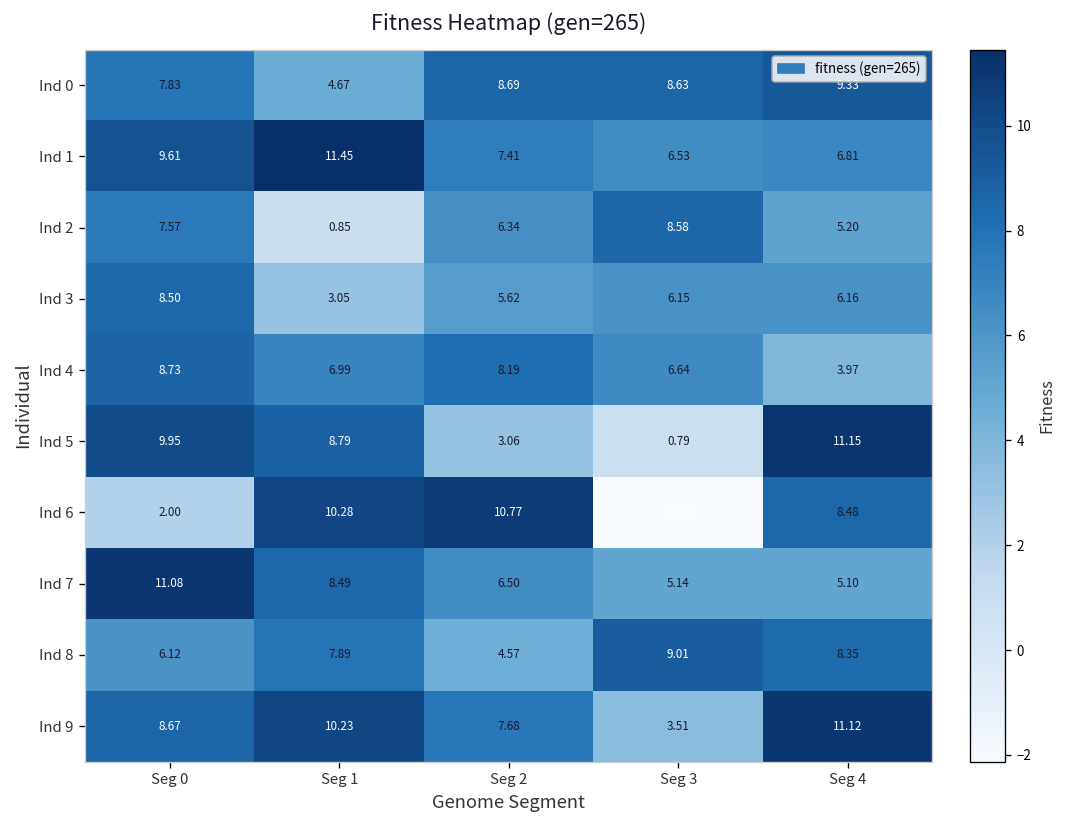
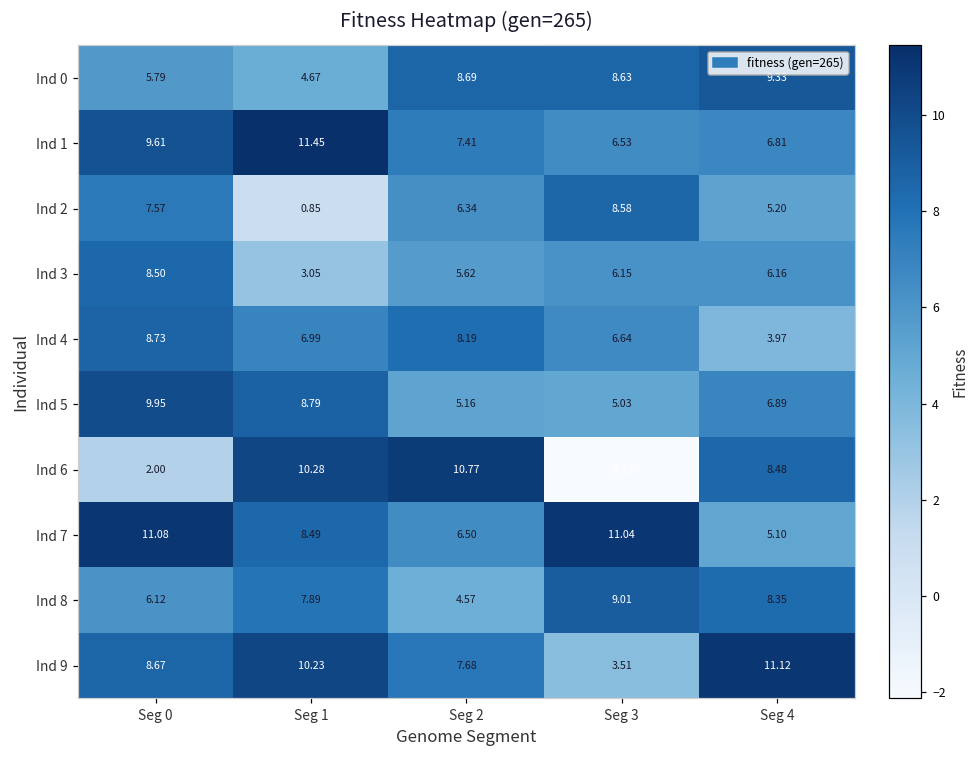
Ind 0, Seg 0: 7.83 -> 5.79
Ind 5, Seg 2: 3.06 -> 5.16
Ind 5, Seg 3: 0.79 -> 5.03
Ind 5, Seg 4: 11.15 -> 6.89
Ind 7, Seg 3: 5.14 -> 11.04
